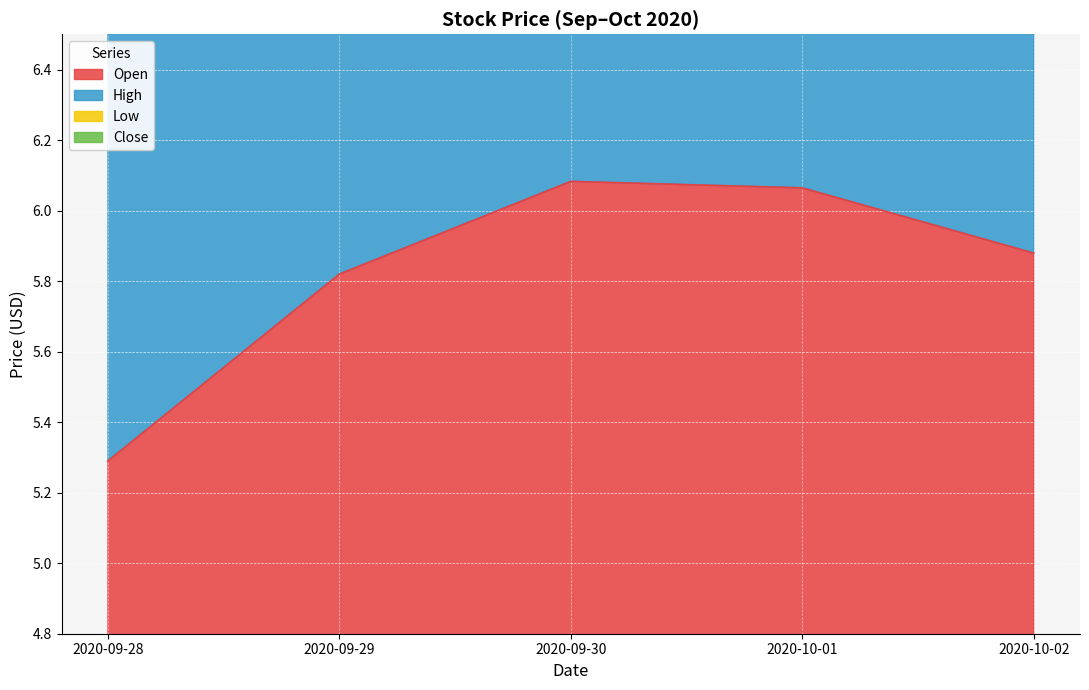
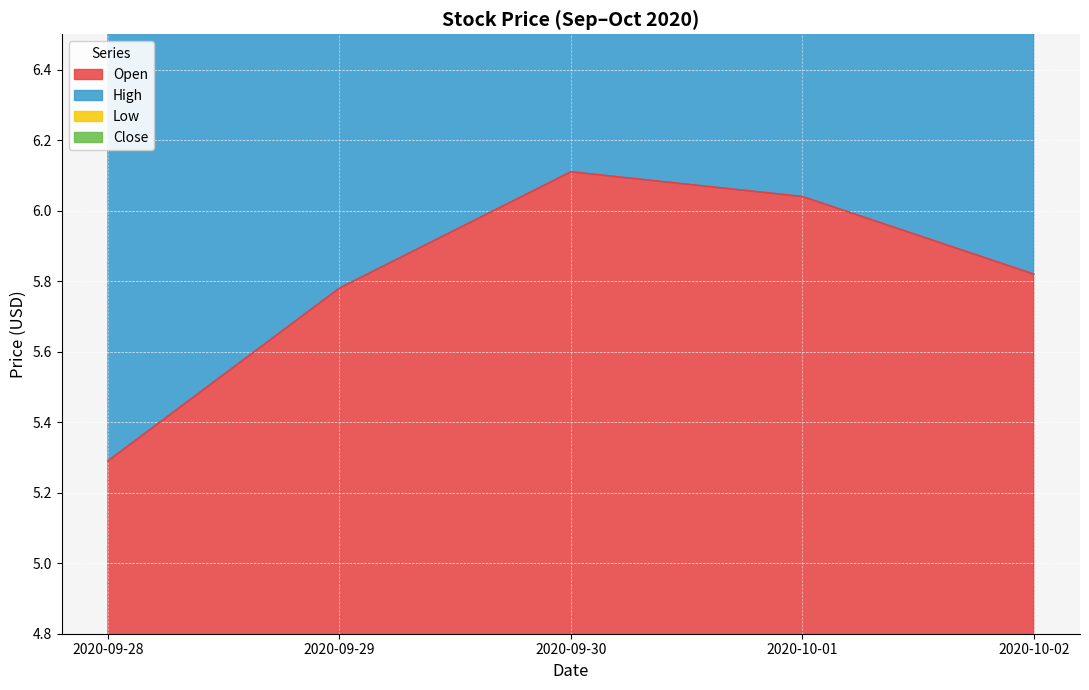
Open, 2020-09-29: 5.82 -> 5.78
Open, 2020-09-30: 6.08 -> 6.11
Open, 2020-10-01: 6.06 -> 6.04
Open, 2020-10-02: 5.88 -> 5.82
